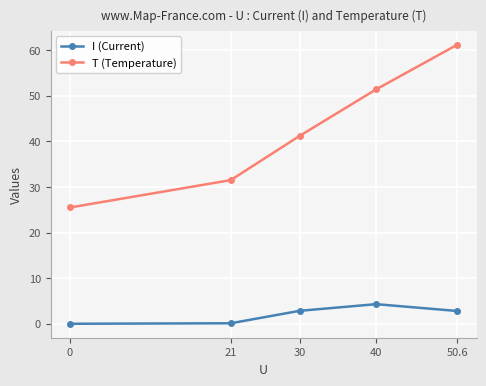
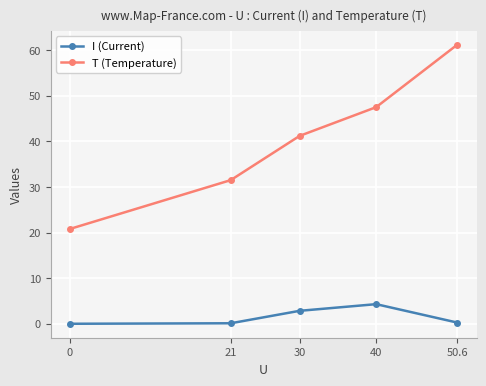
T (Temperature), 0: 26 -> 21
T (Temperature), 40: 51 -> 48
I (Current), 50.6: 3 -> 0
